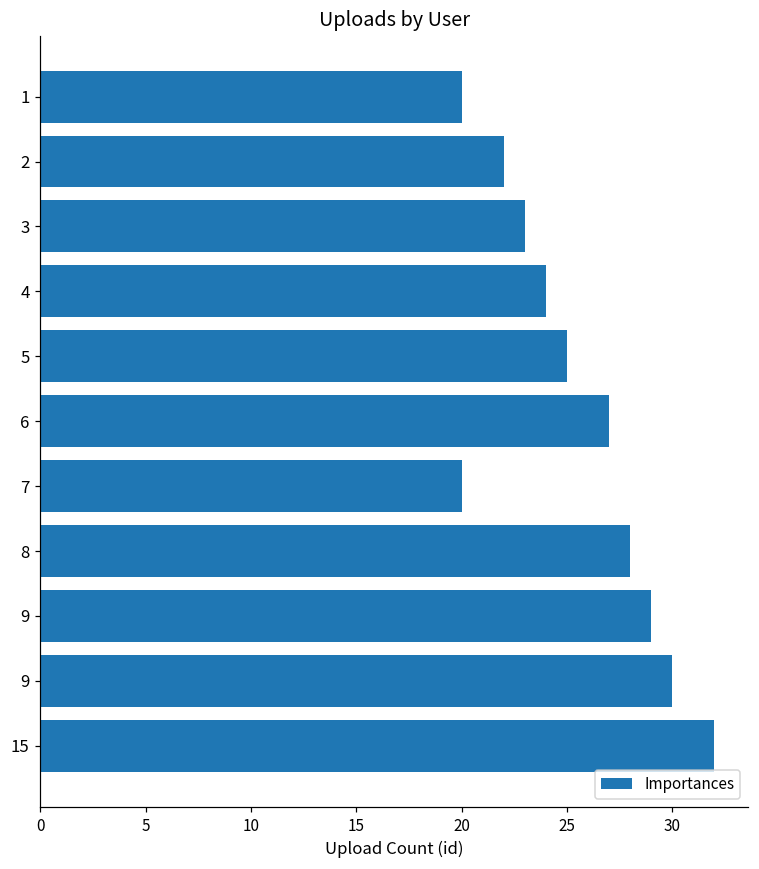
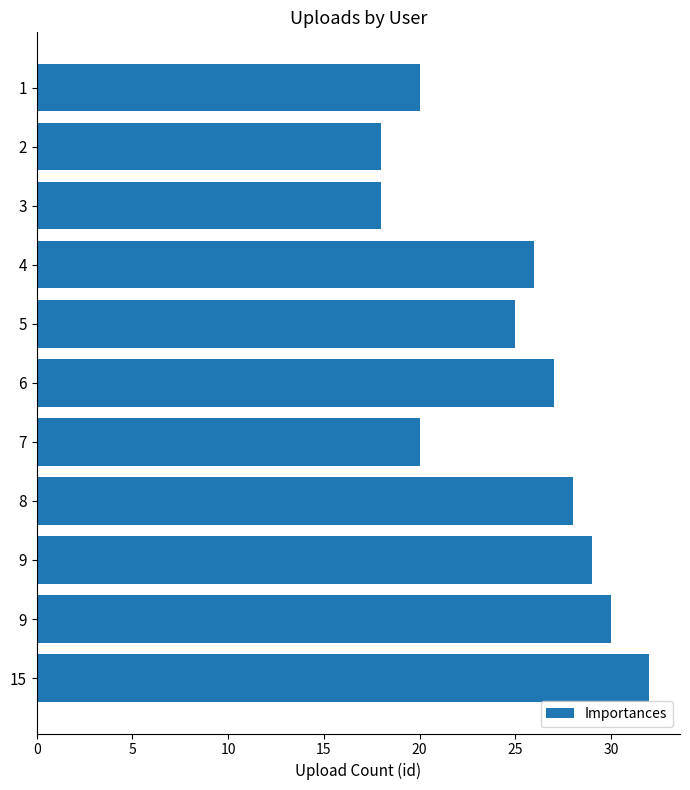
2: 22 -> 18
3: 23 -> 18
4: 24 -> 26
